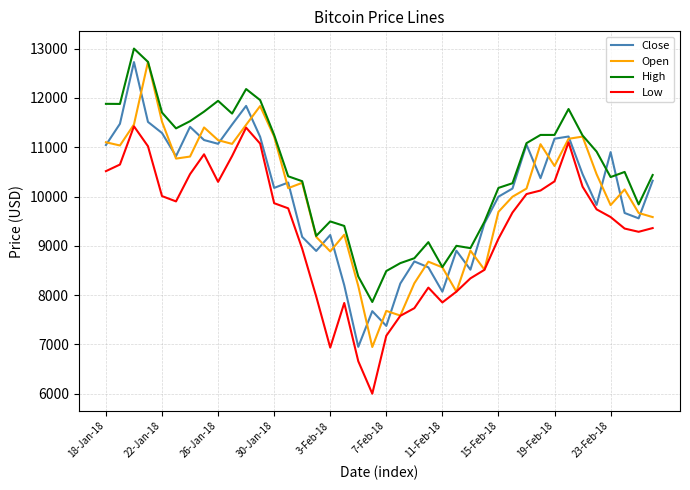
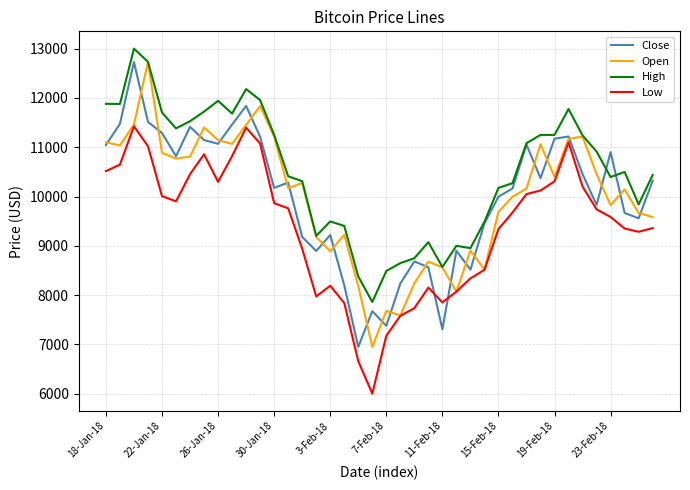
Open, 22-Jan-18: 11500 -> 10900
Low, 3-Feb-18: 6900 -> 8200
Close, 11-Feb-18: 8100 -> 7300
Low, 15-Feb-18: 9100 -> 9300
Open, 19-Feb-18: 10600 -> 10400
